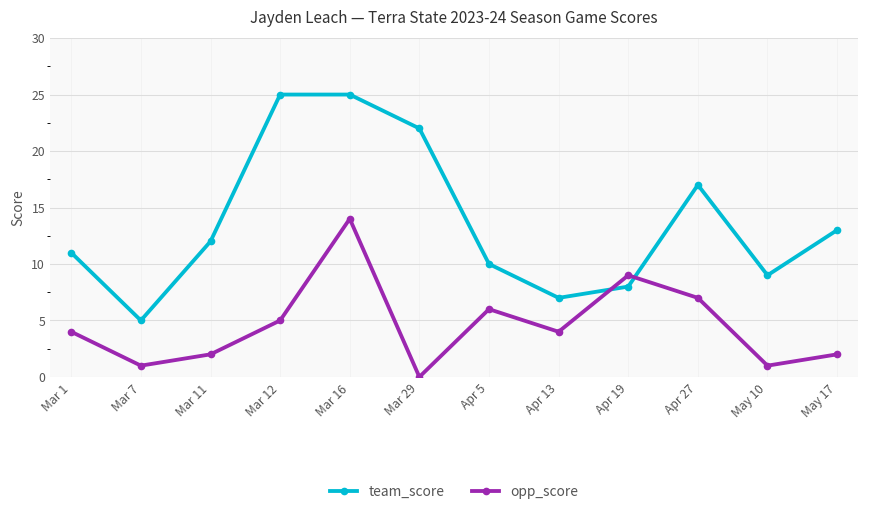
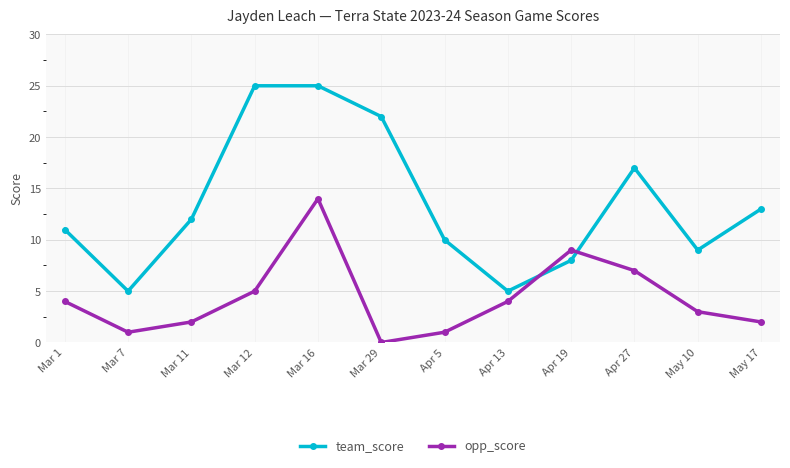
opp_score, Apr 5: 6 -> 1
team_score, Apr 13: 7 -> 5
opp_score, May 10: 1 -> 3
